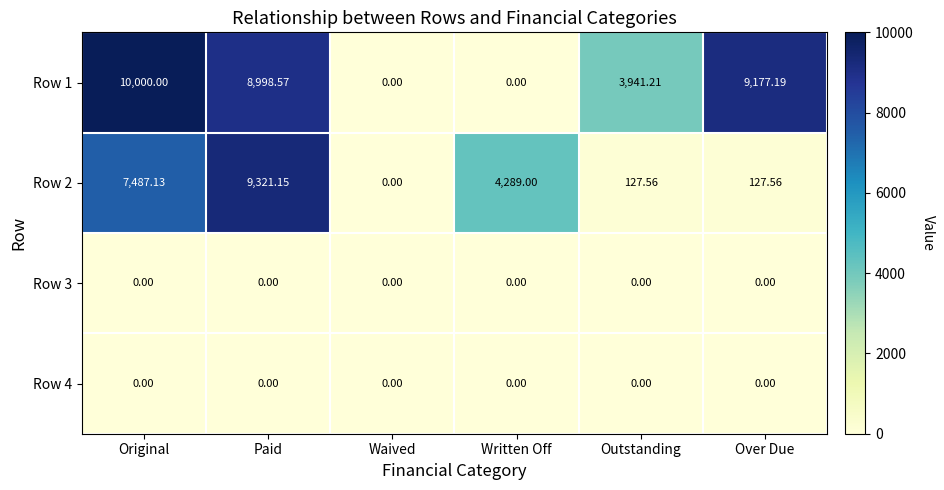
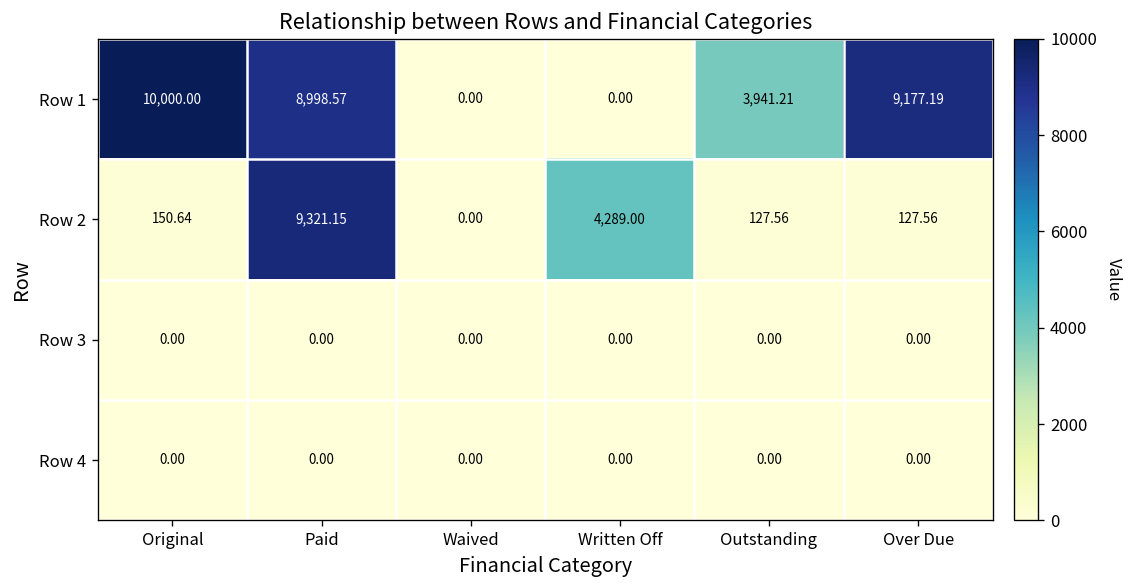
Row 2, Original: 7,487.13 -> 150.64
